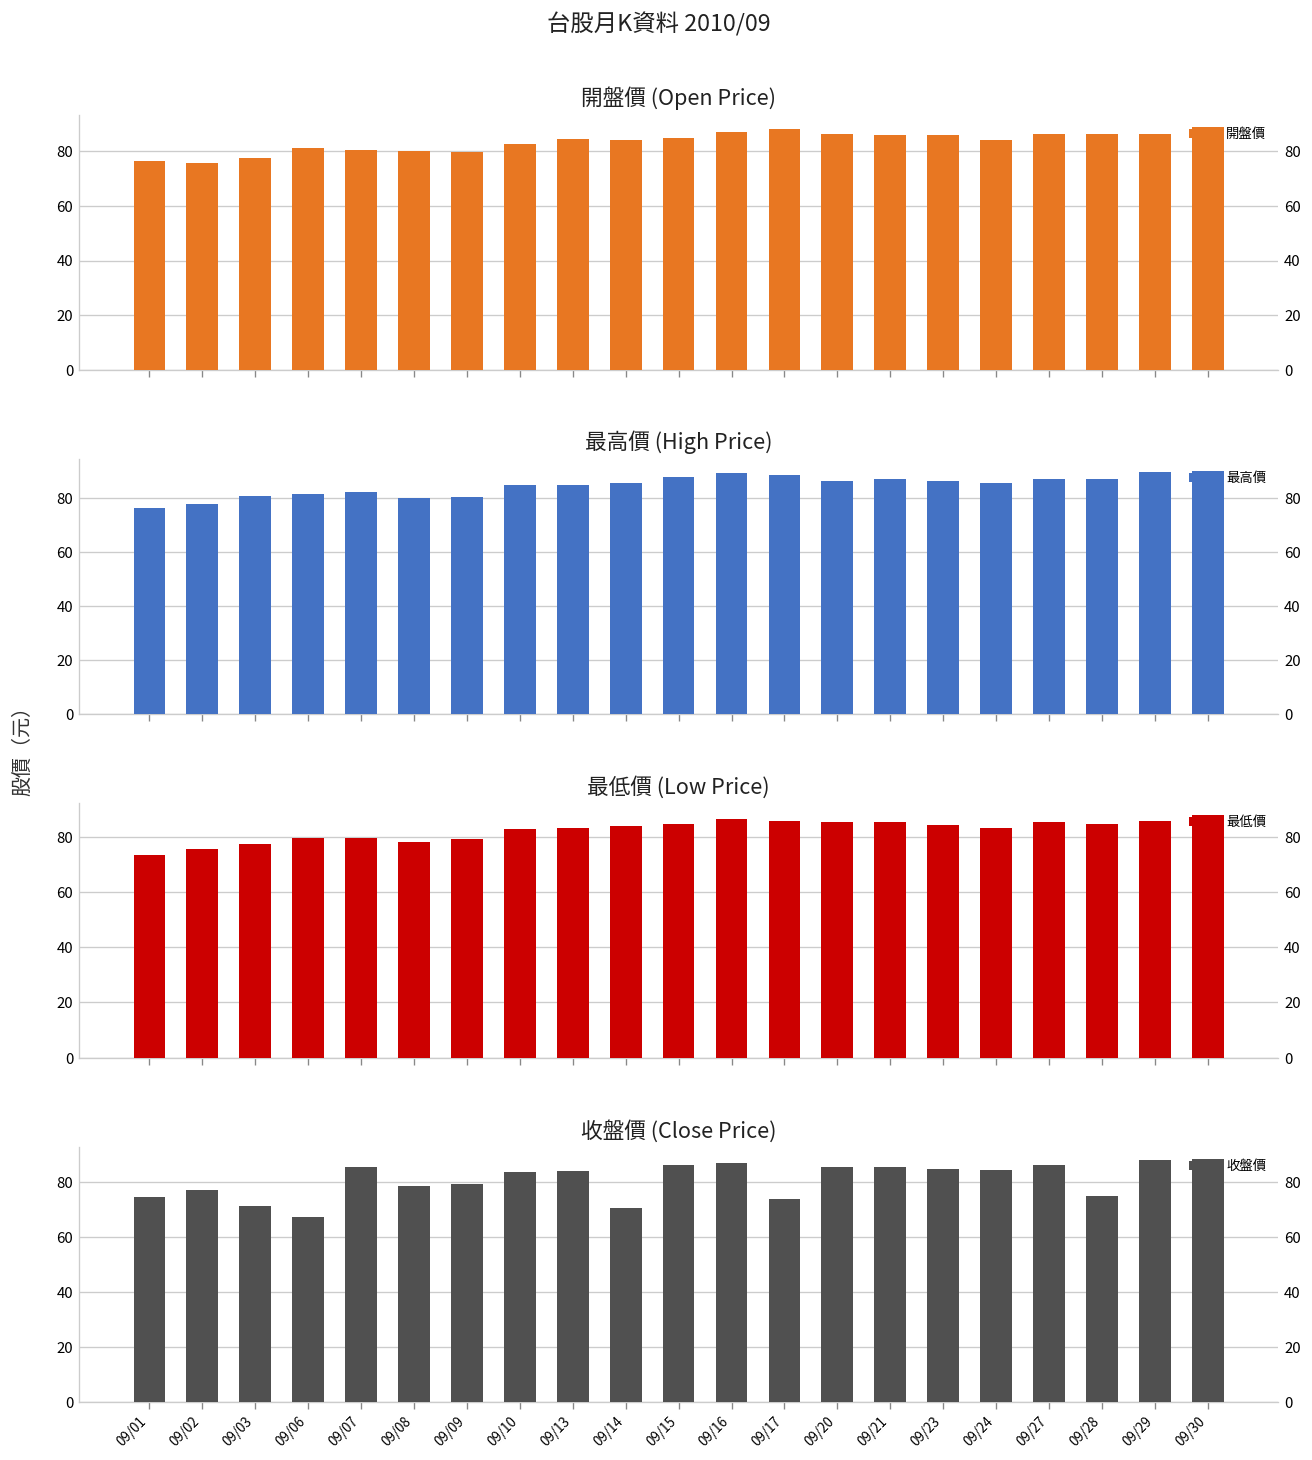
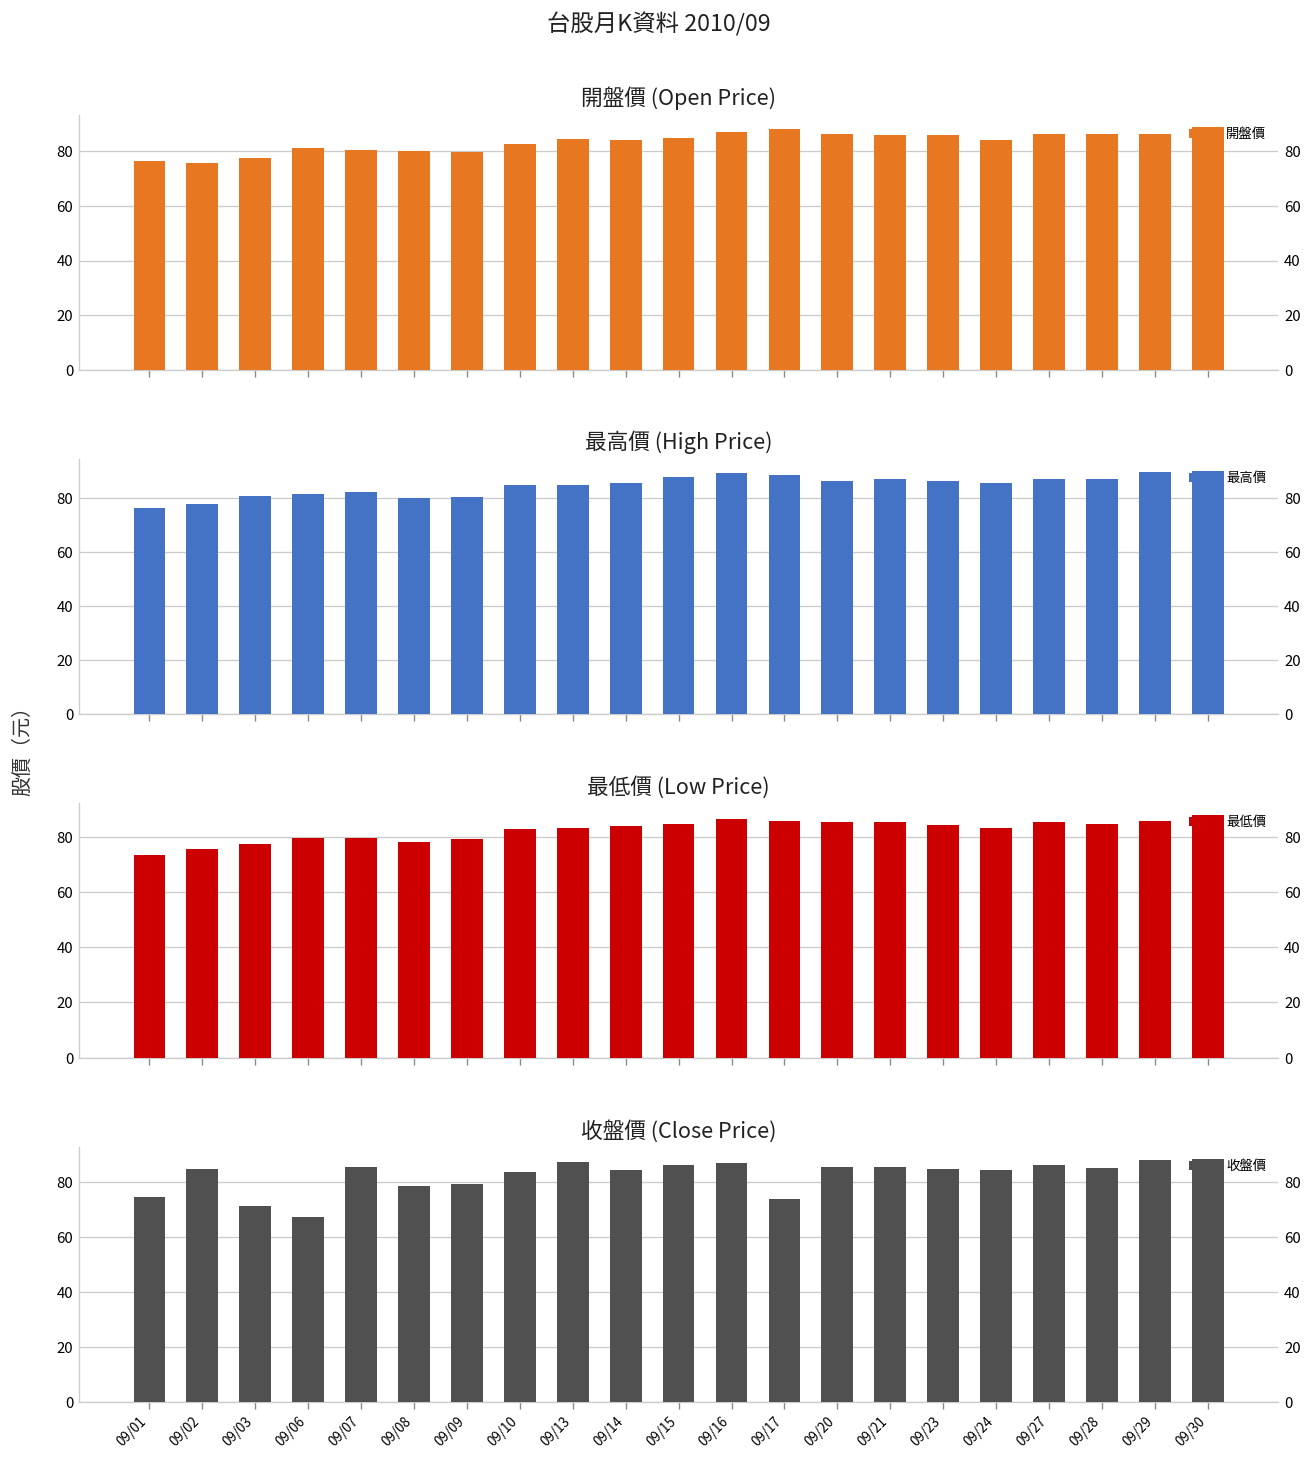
收盤價 (Close Price), 09/02: 77 -> 85
收盤價 (Close Price), 09/13: 84 -> 88
收盤價 (Close Price), 09/14: 71 -> 85
收盤價 (Close Price), 09/28: 75 -> 85
